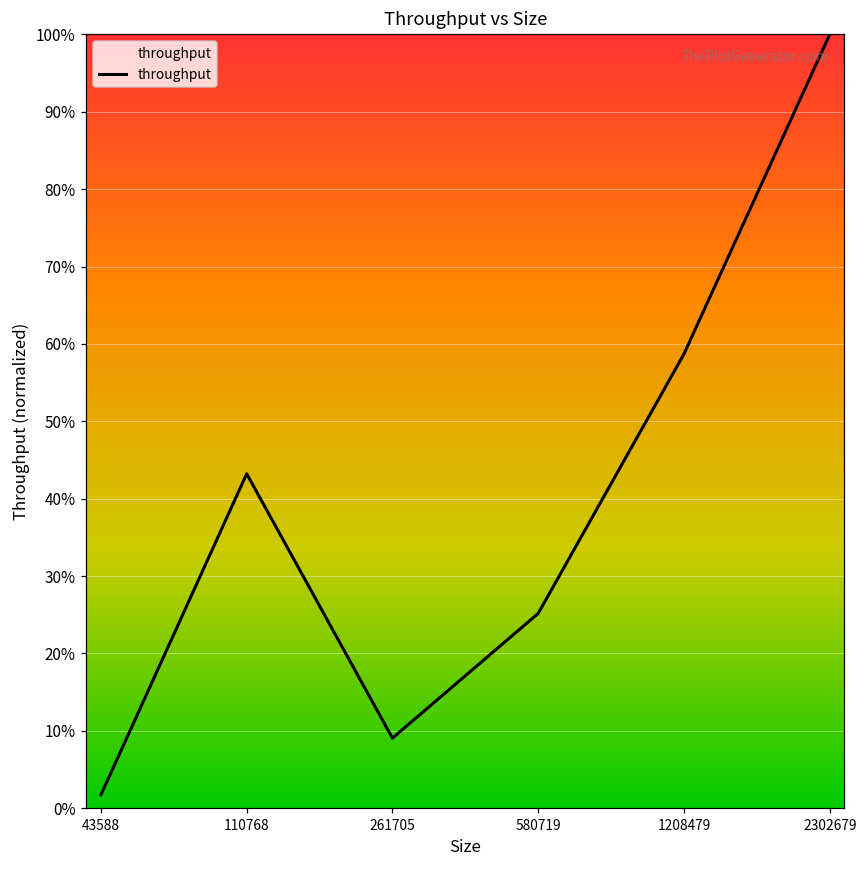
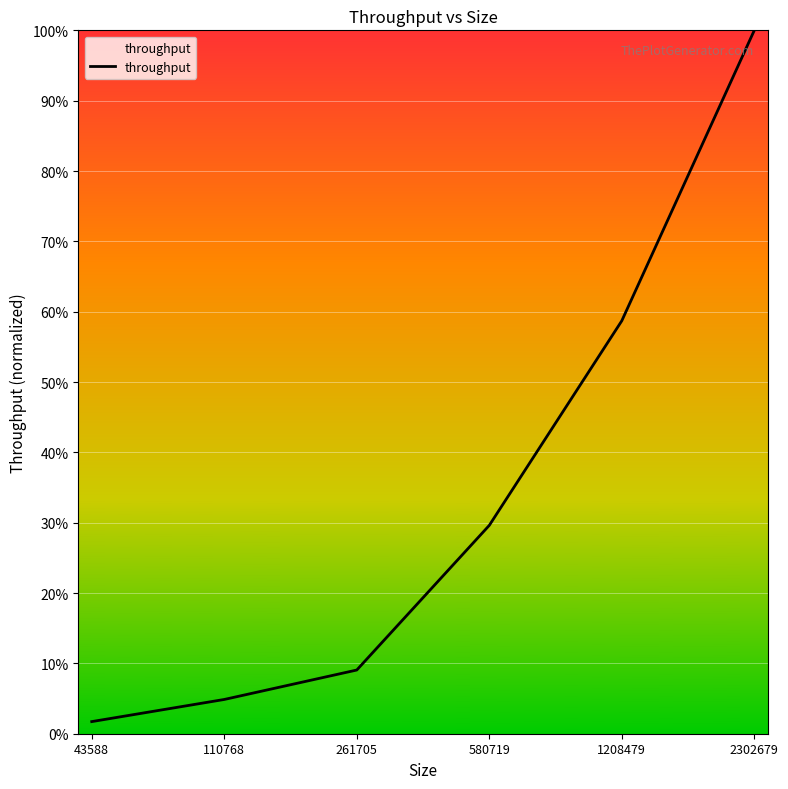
110768: 43% -> 5%
580719: 25% -> 30%
